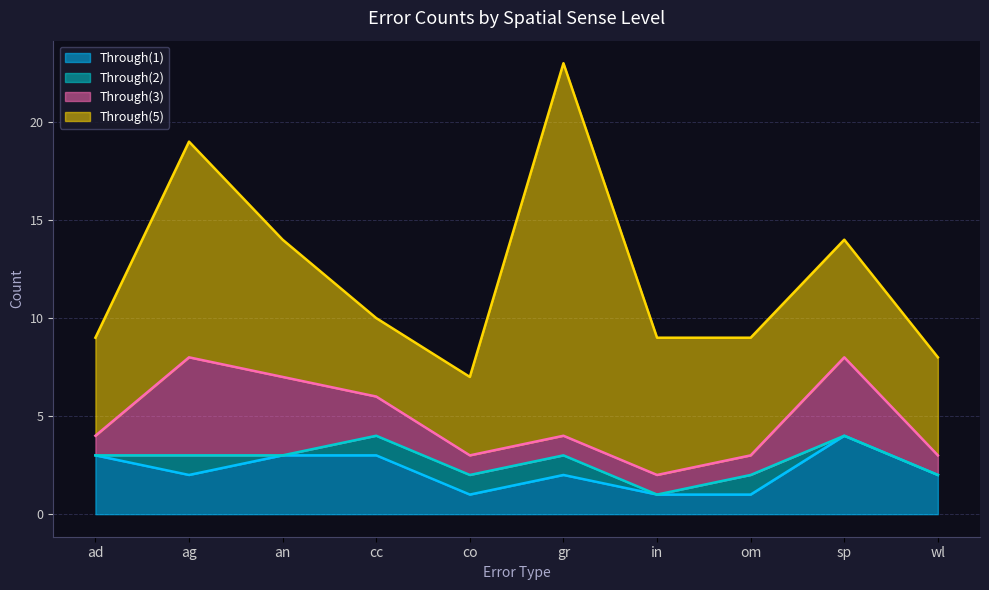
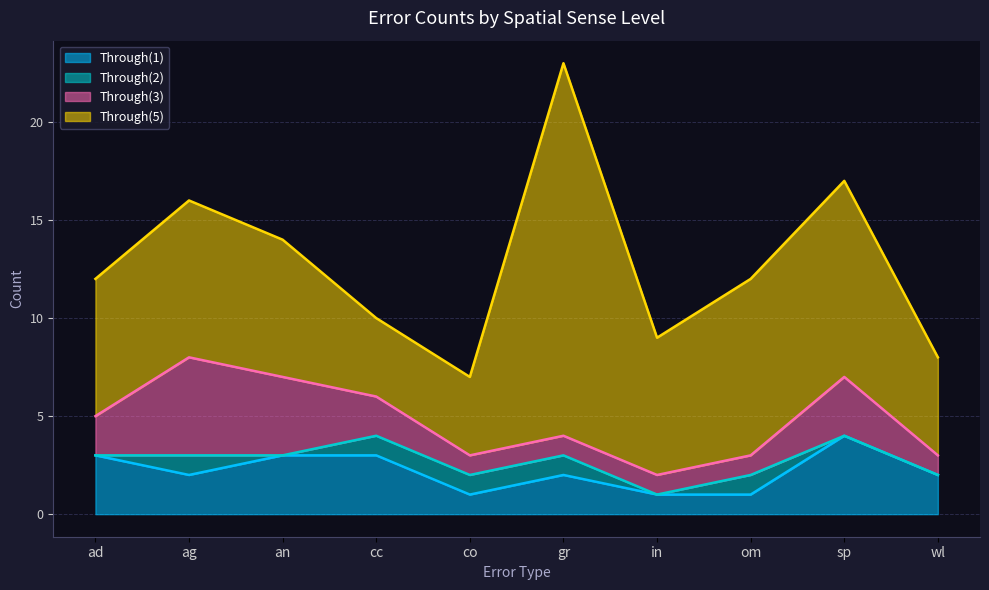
Through(3), ad: 1 -> 2
Through(5), ad: 5 -> 7
Through(5), ag: 11 -> 8
Through(5), om: 6 -> 9
Through(3), sp: 4 -> 3
Through(5), sp: 6 -> 10
